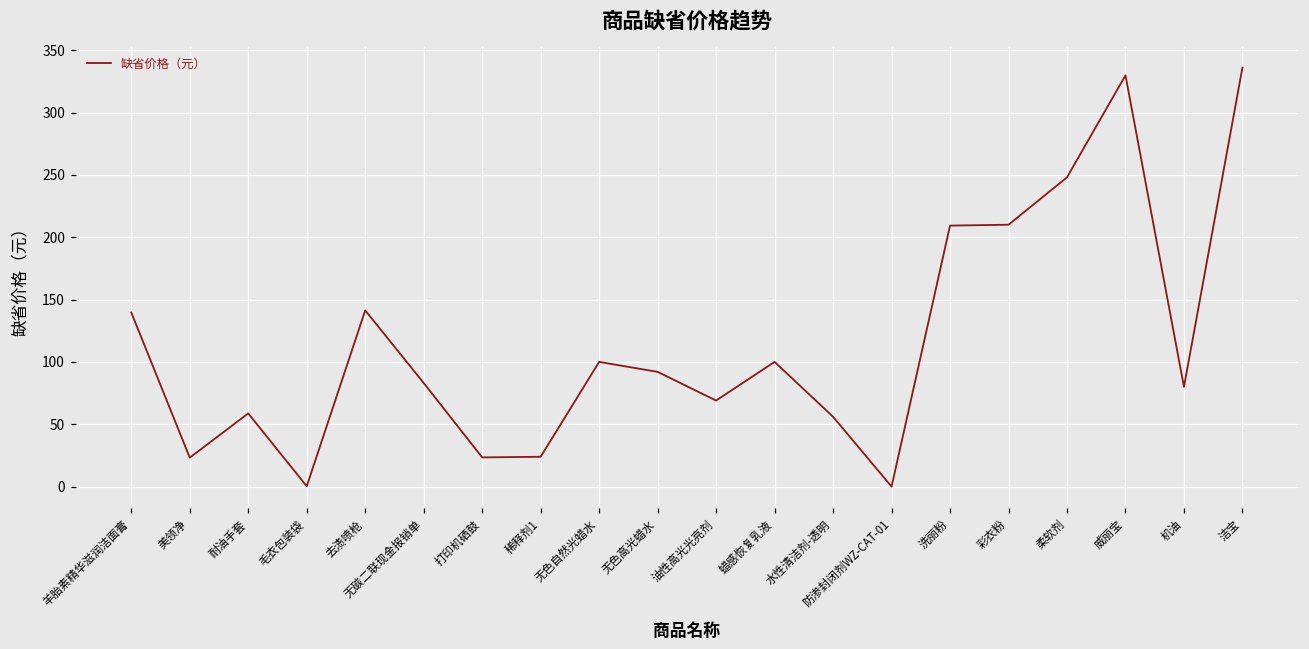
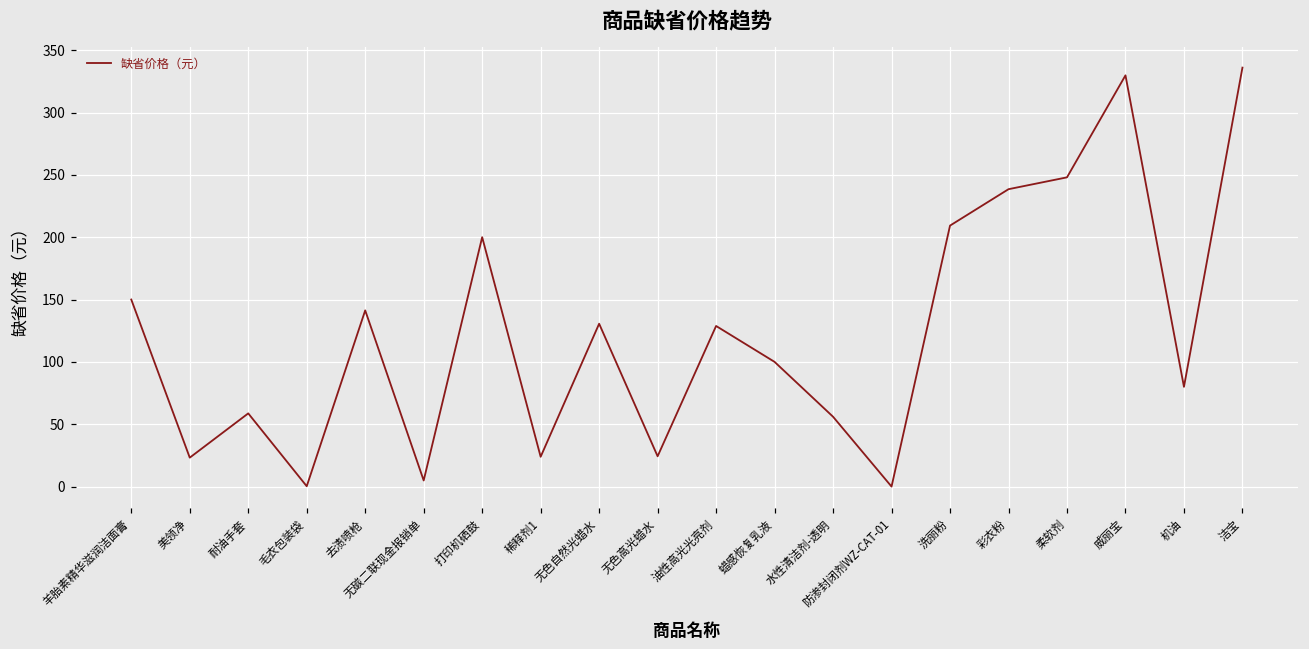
羊胎素精华滋润洁面膏: 140 -> 150
无碳二联现金报销单: 83 -> 5
打印机硒鼓: 23 -> 200
无色自然光蜡水: 100 -> 131
无色高光蜡水: 92 -> 24
油性高光光亮剂: 69 -> 129
彩衣粉: 210 -> 239
